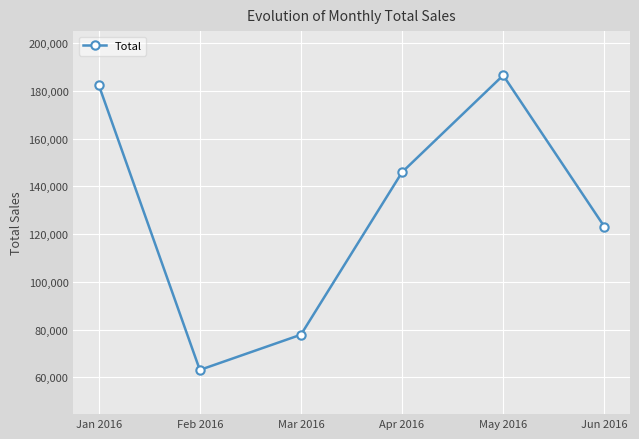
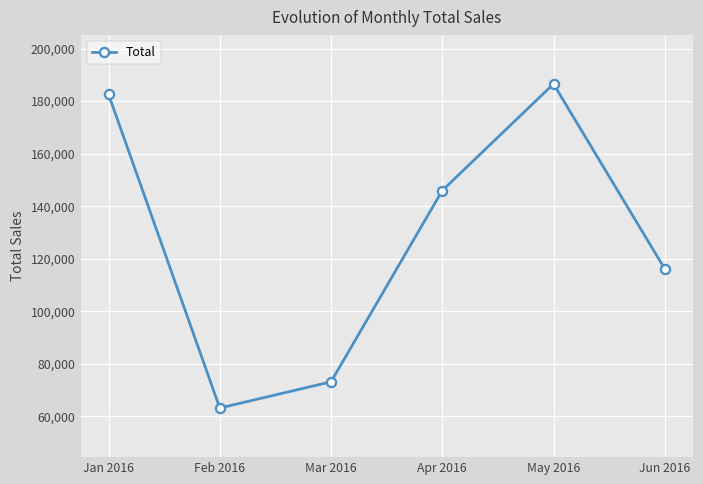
Mar 2016: 78,000 -> 73,000
Jun 2016: 123,000 -> 116,000
